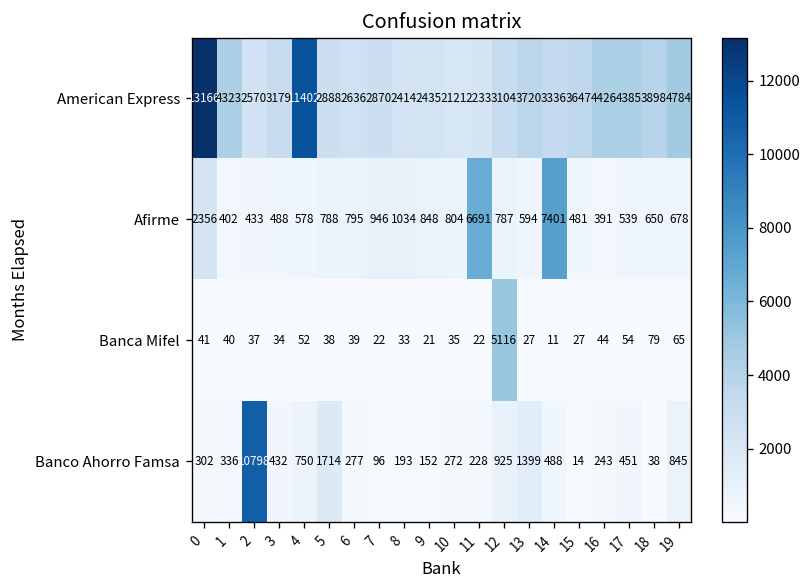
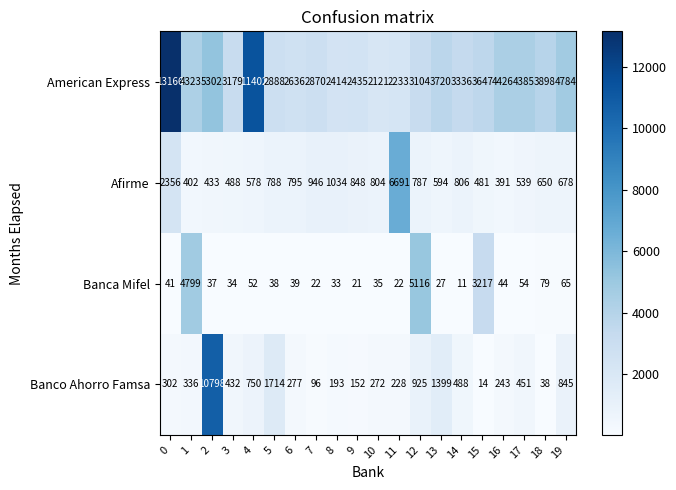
American Express, 2: 2570 -> 5302
Afirme, 14: 7401 -> 806
Banca Mifel, 1: 40 -> 4799
Banca Mifel, 15: 27 -> 3217
